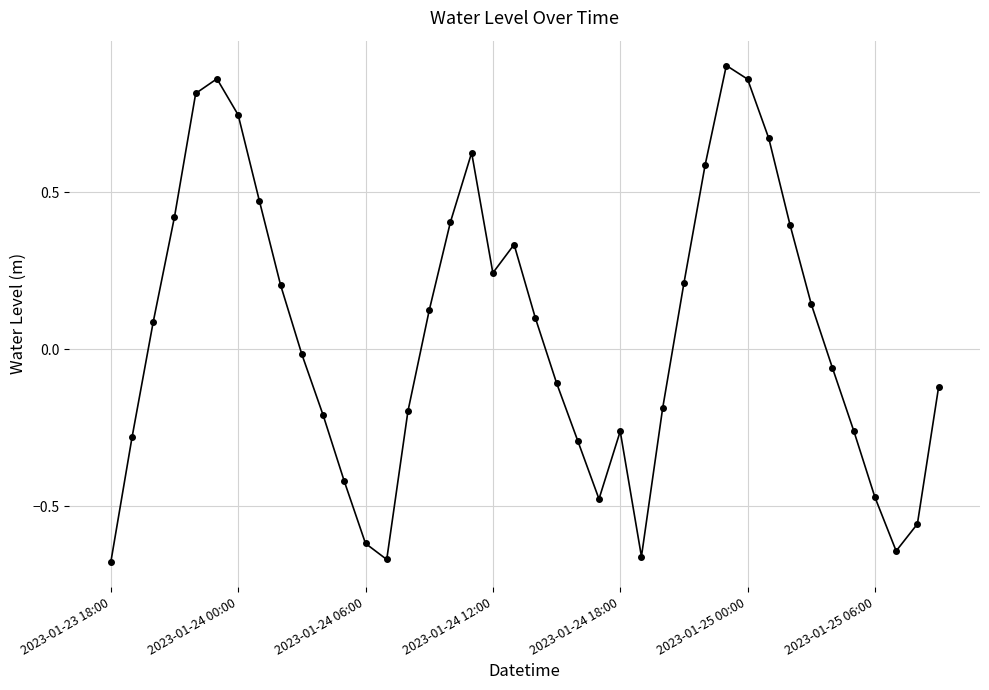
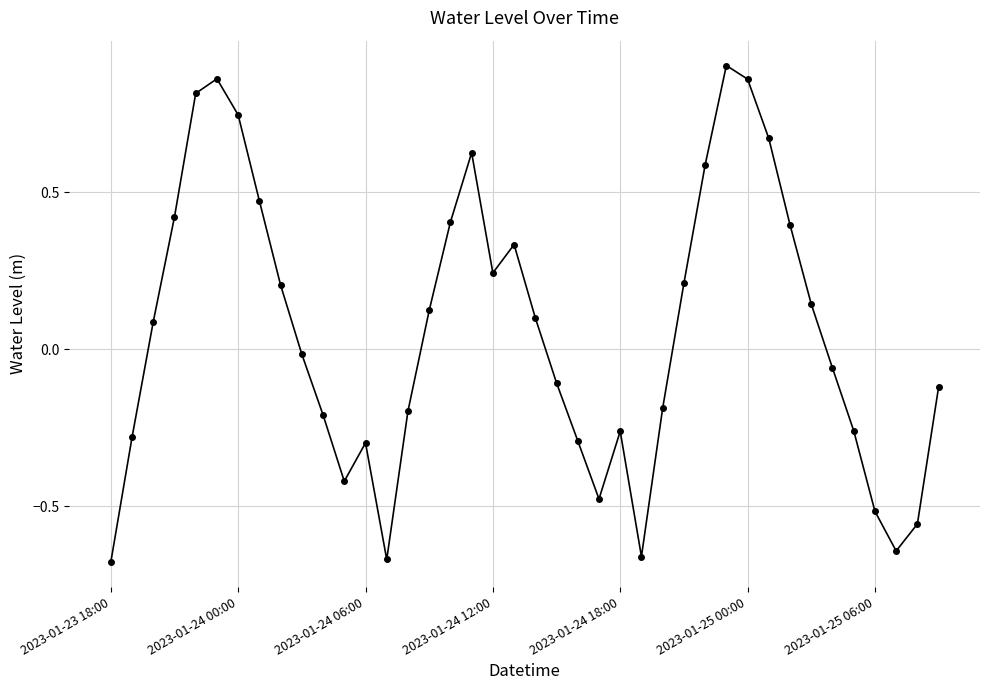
2023-01-24 06:00: -0.62 -> -0.30
2023-01-25 06:00: -0.47 -> -0.52
